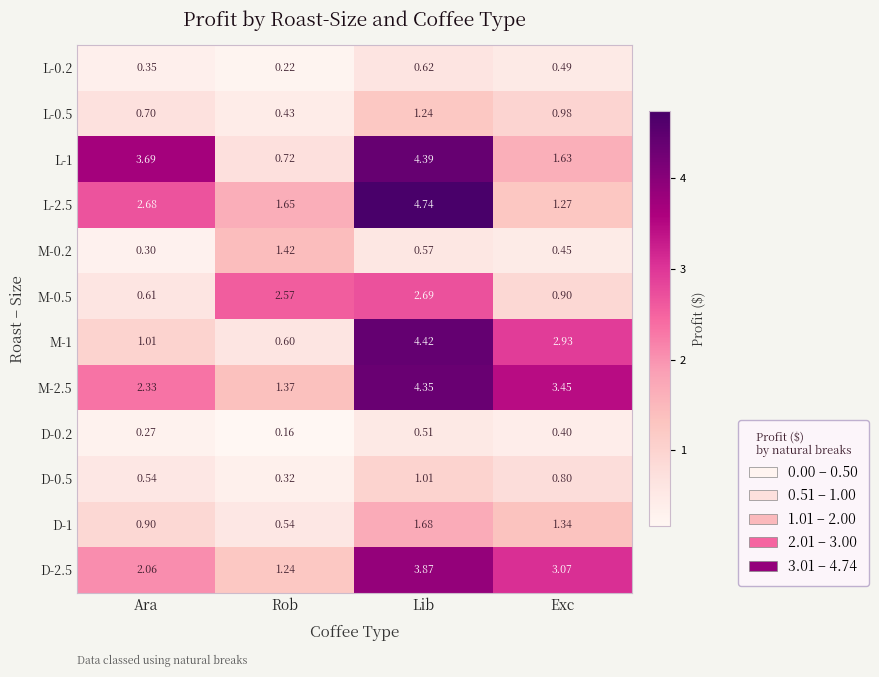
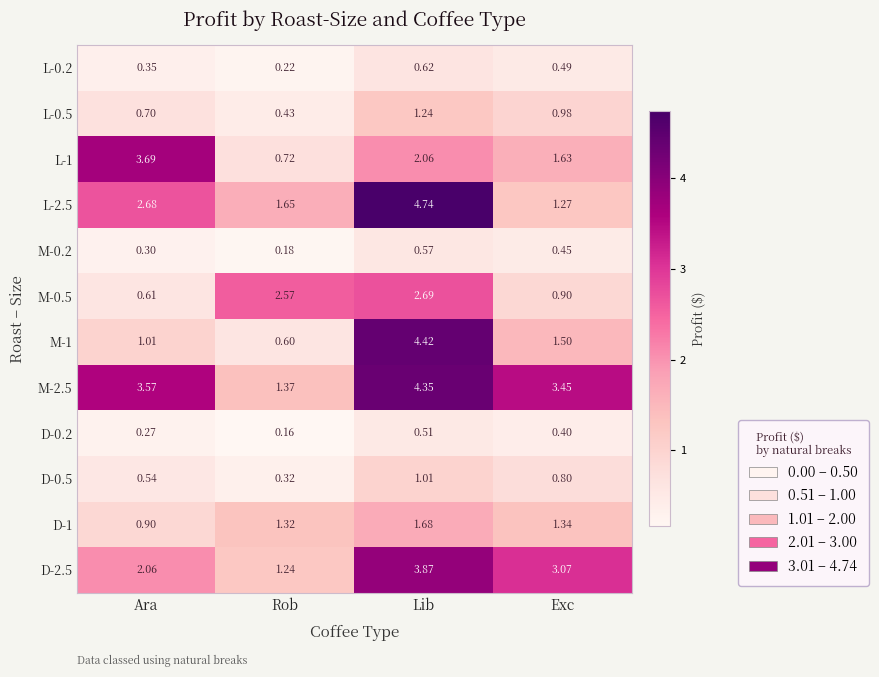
L-1, Lib: 4.39 -> 2.06
M-0.2, Rob: 1.42 -> 0.18
M-1, Exc: 2.93 -> 1.50
M-2.5, Ara: 2.33 -> 3.57
D-1, Rob: 0.54 -> 1.32
